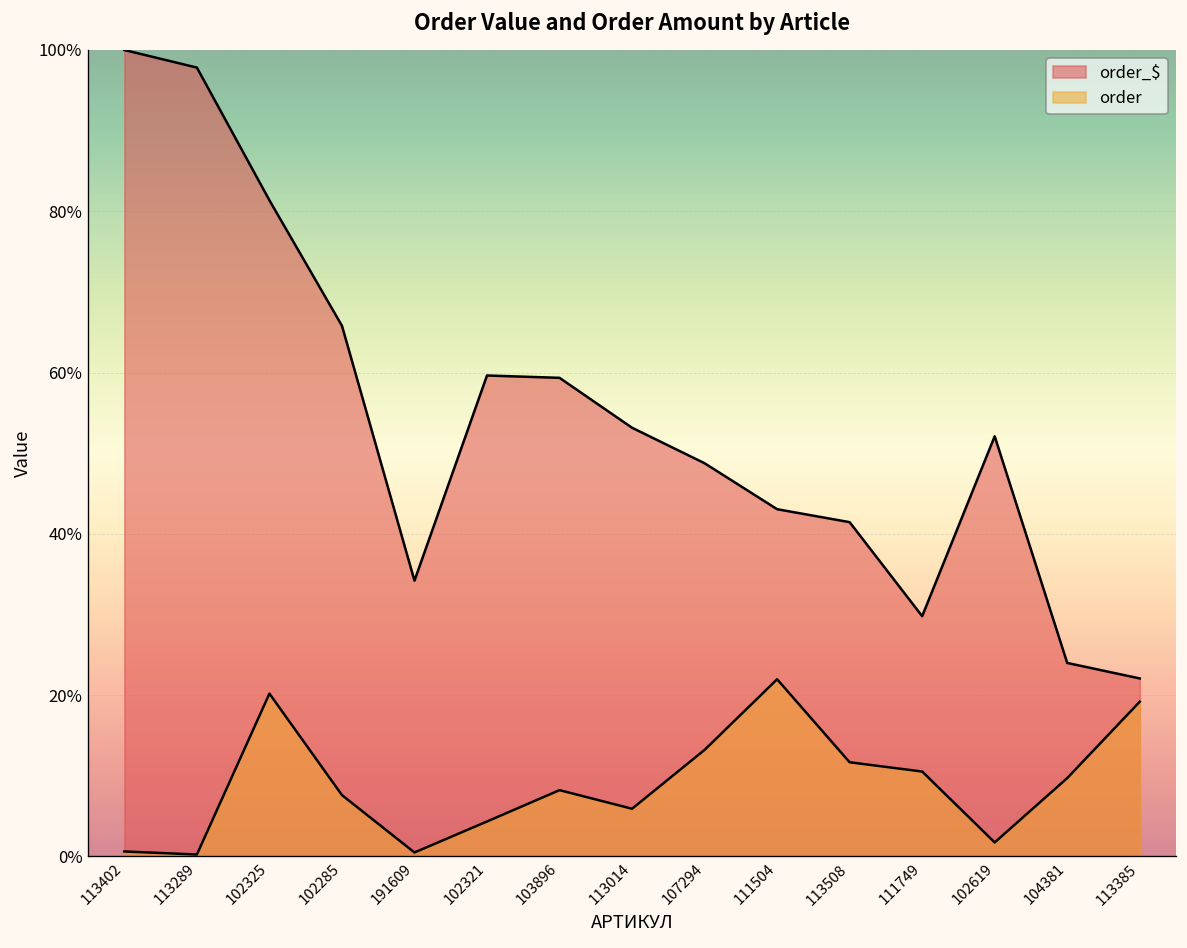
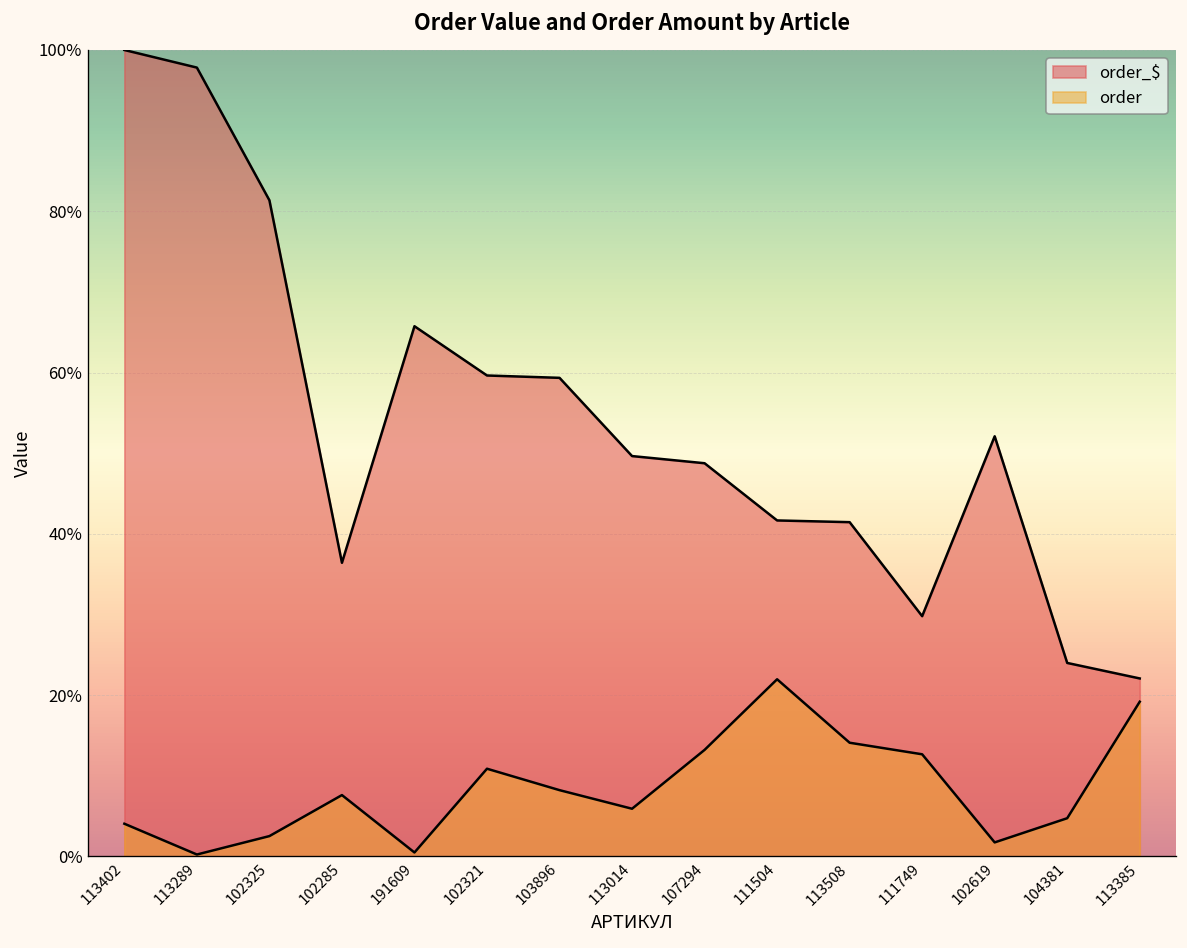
order, 113402: 1% -> 4%
order, 102325: 20% -> 3%
order_$, 102285: 66% -> 36%
order_$, 191609: 34% -> 66%
order, 102321: 4% -> 11%
order_$, 113014: 53% -> 50%
order_$, 111504: 43% -> 42%
order, 113508: 12% -> 14%
order, 111749: 11% -> 13%
order, 104381: 10% -> 5%
